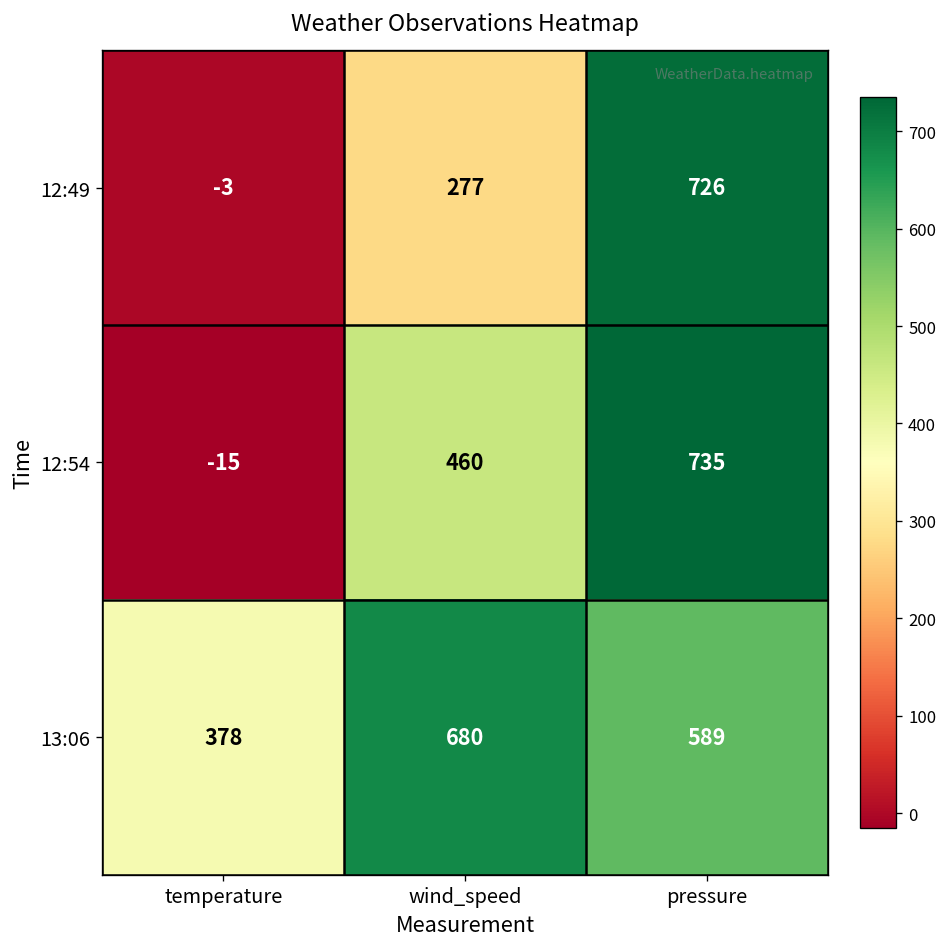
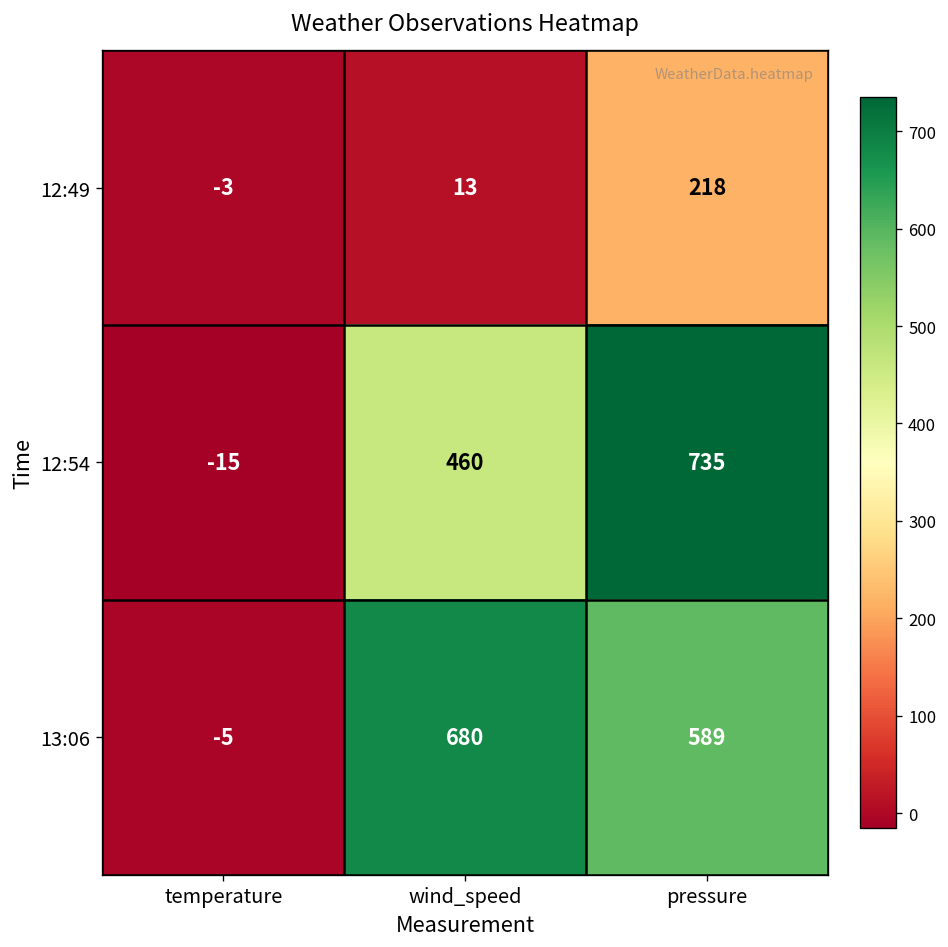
12:49, wind_speed: 277 -> 13
12:49, pressure: 726 -> 218
13:06, temperature: 378 -> -5
